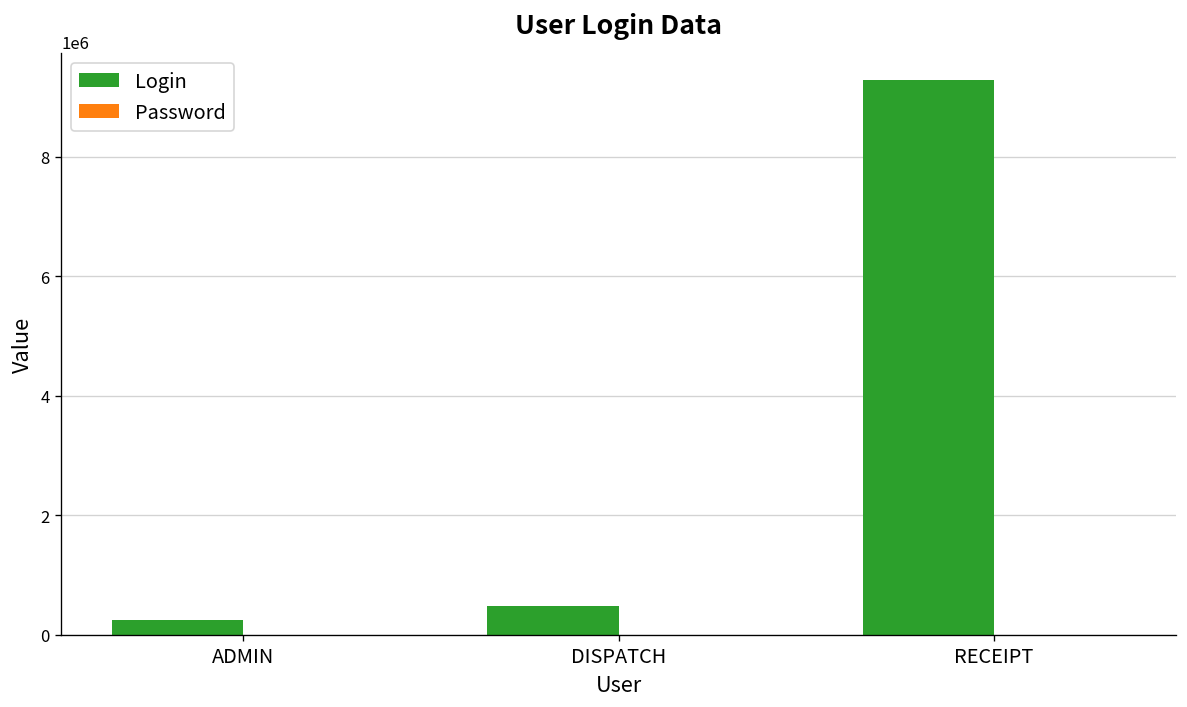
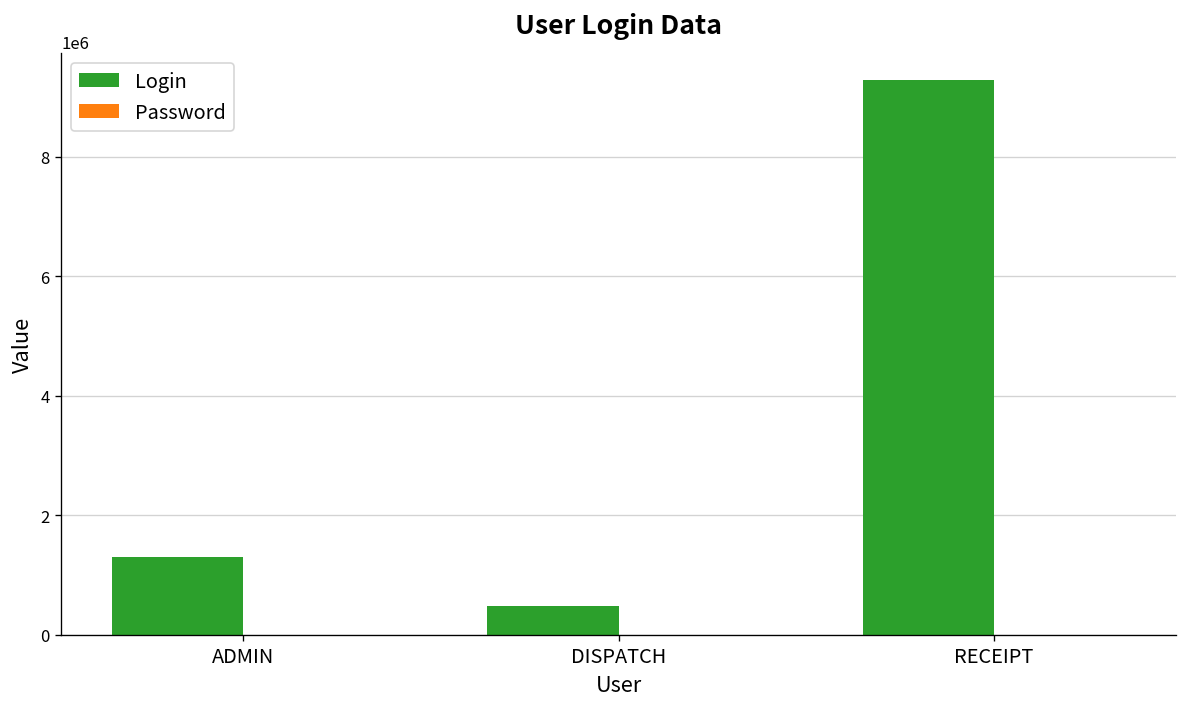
Login, ADMIN: 300000 -> 1300000
